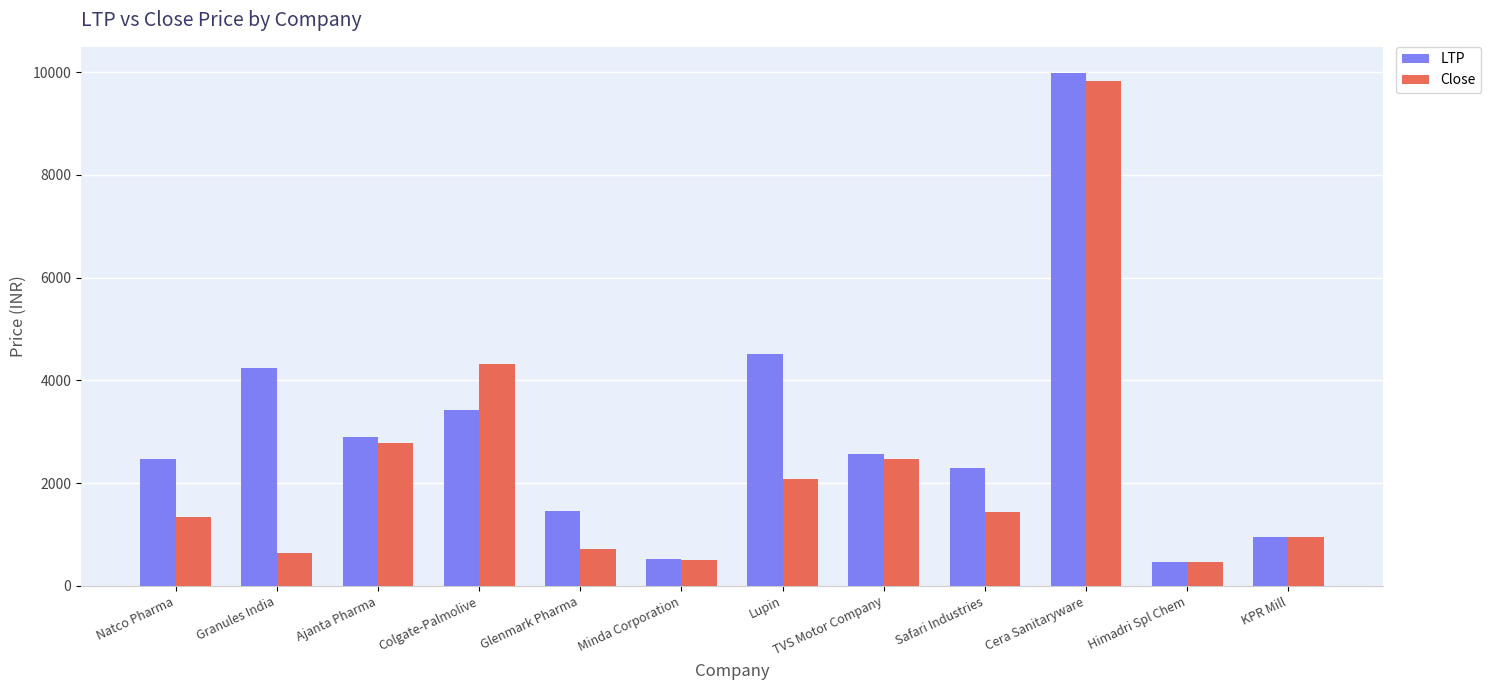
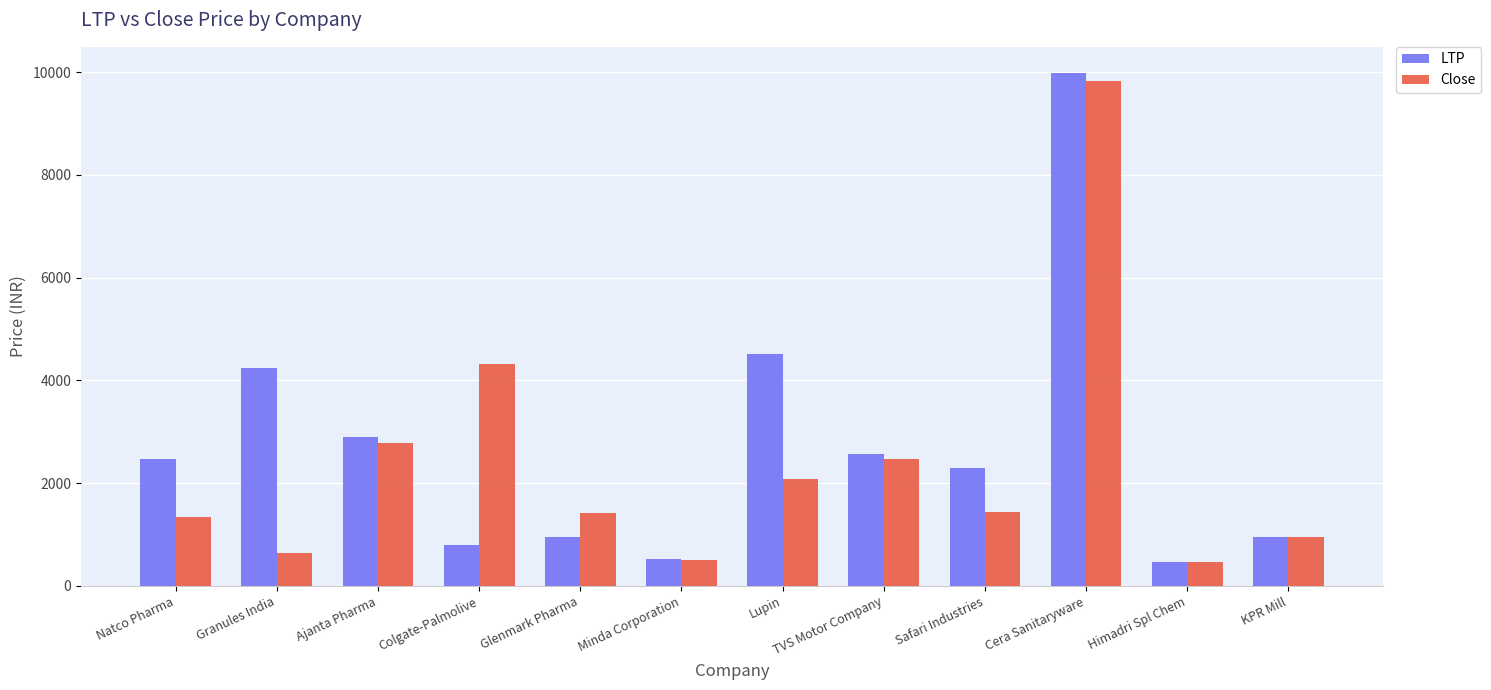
LTP, Colgate-Palmolive: 3400 -> 800
LTP, Glenmark Pharma: 1500 -> 900
Close, Glenmark Pharma: 700 -> 1400
